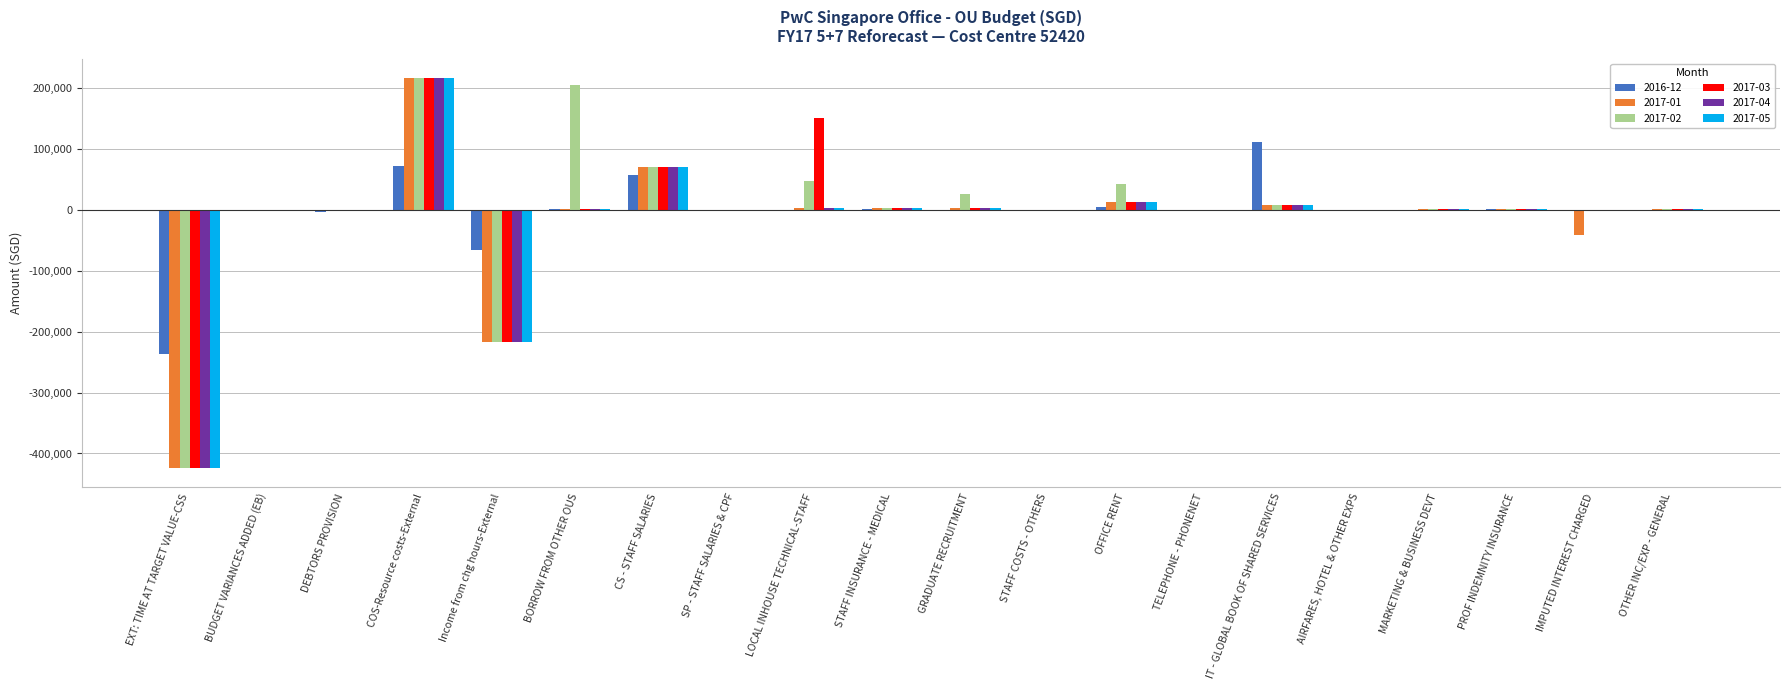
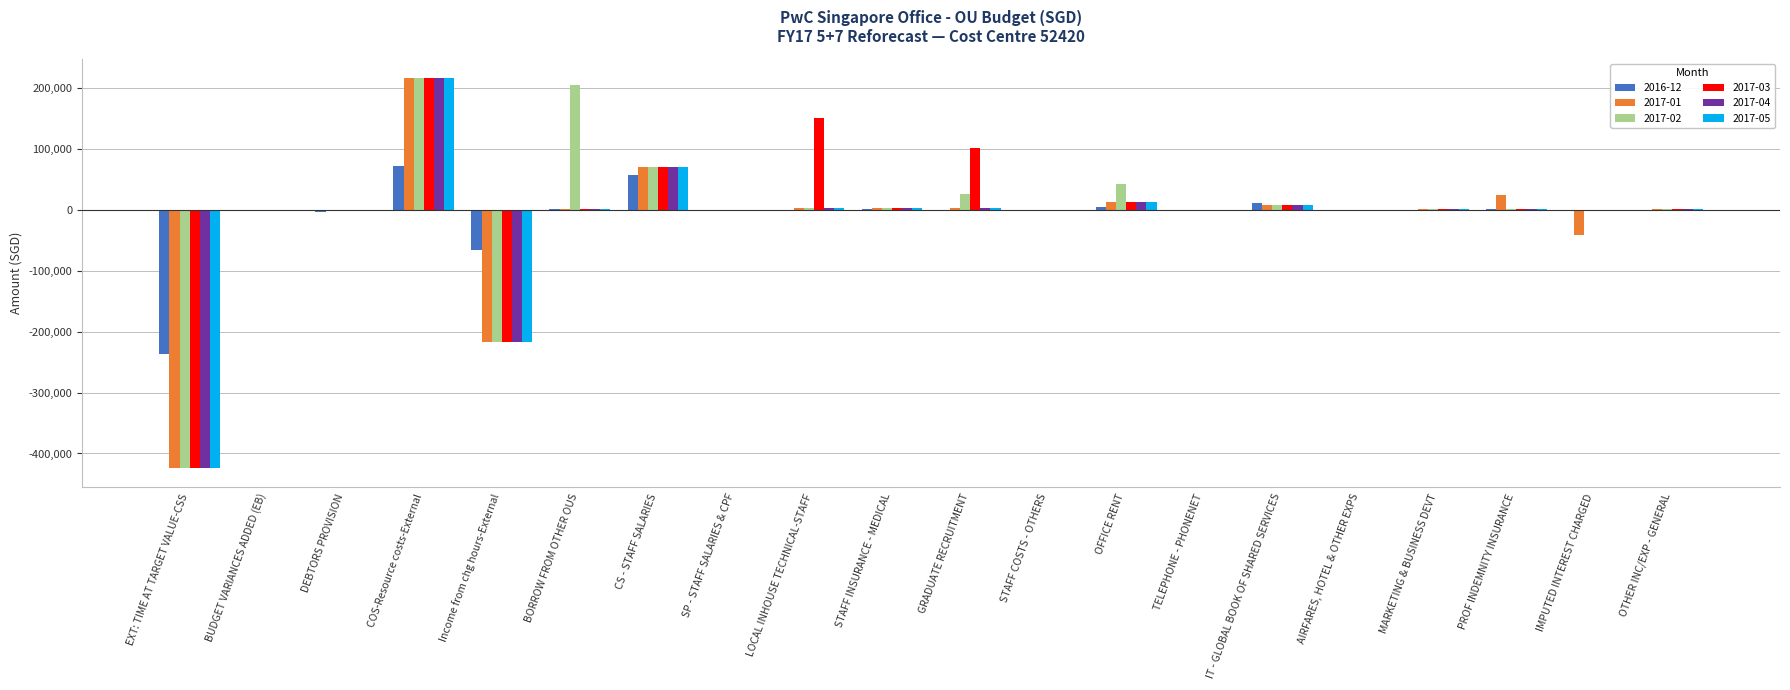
2017-02, LOCAL INHOUSE TECHNICAL-STAFF: 50,000 -> 0
2017-03, GRADUATE RECRUITMENT: 0 -> 100,000
2016-12, IT - GLOBAL BOOK OF SHARED SERVICES: 110,000 -> 10,000
2017-01, PROF INDEMNITY INSURANCE: 0 -> 20,000
